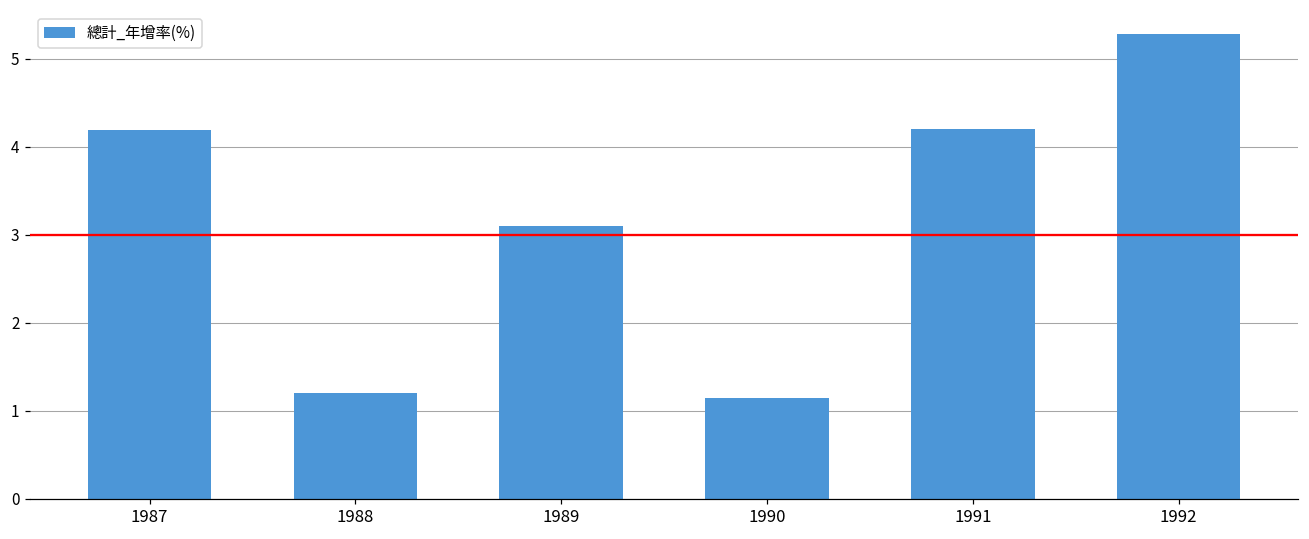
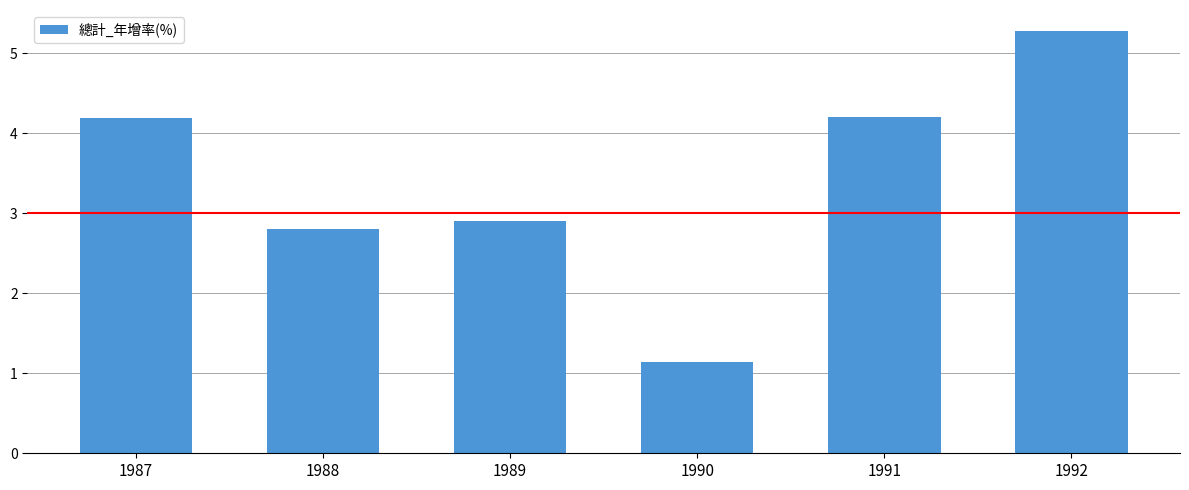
1988: 1.2 -> 2.8
1989: 3.1 -> 2.9
